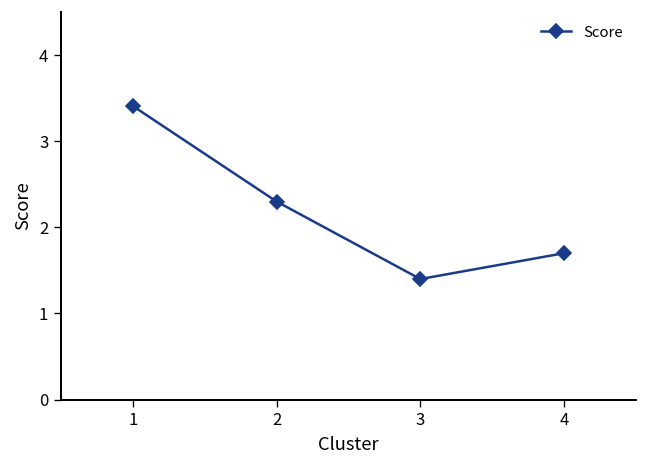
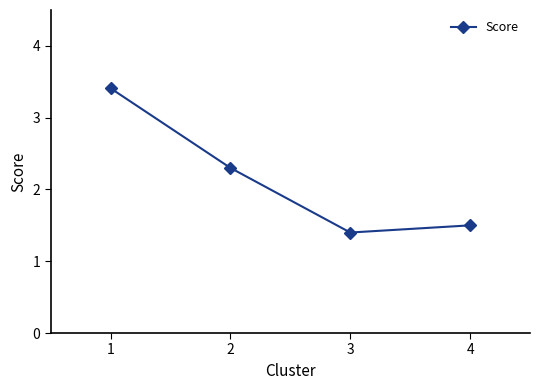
4: 1.7 -> 1.5
